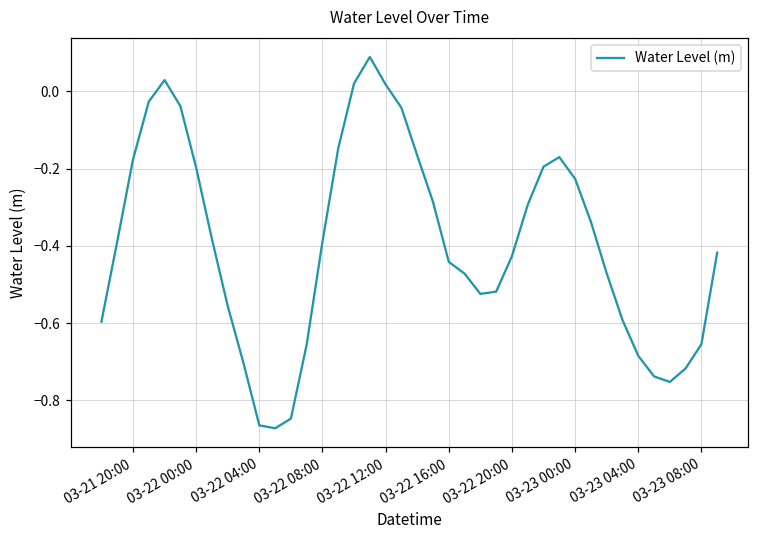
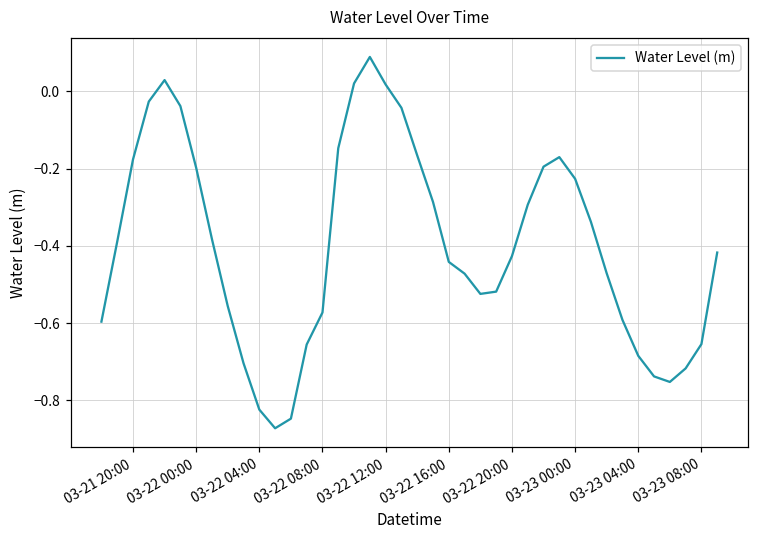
03-22 04:00: -0.86 -> -0.82
03-22 08:00: -0.39 -> -0.57
